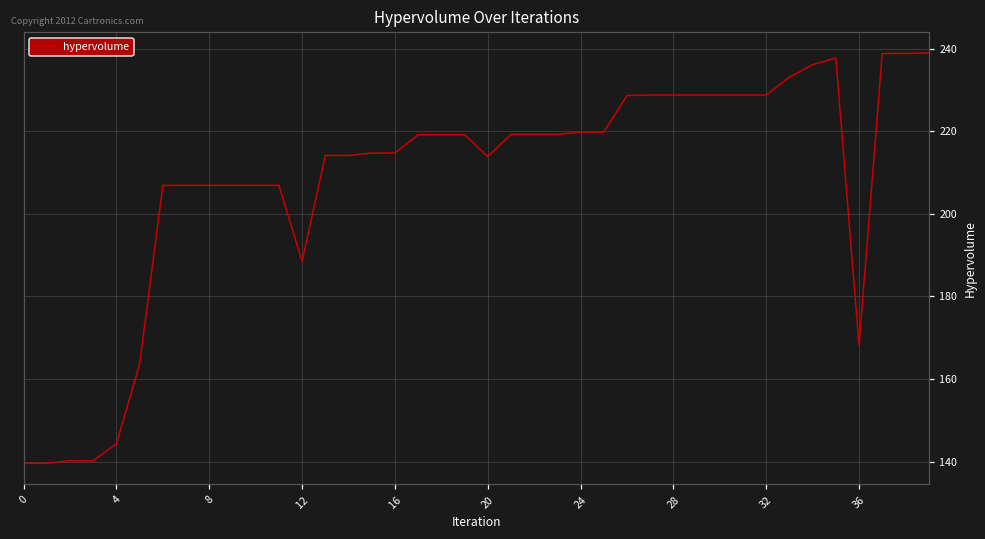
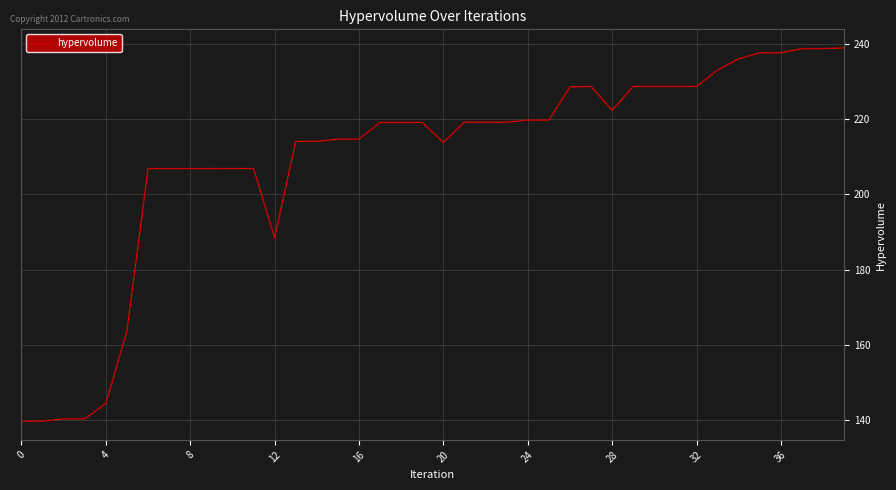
28: 229 -> 222
36: 168 -> 238
